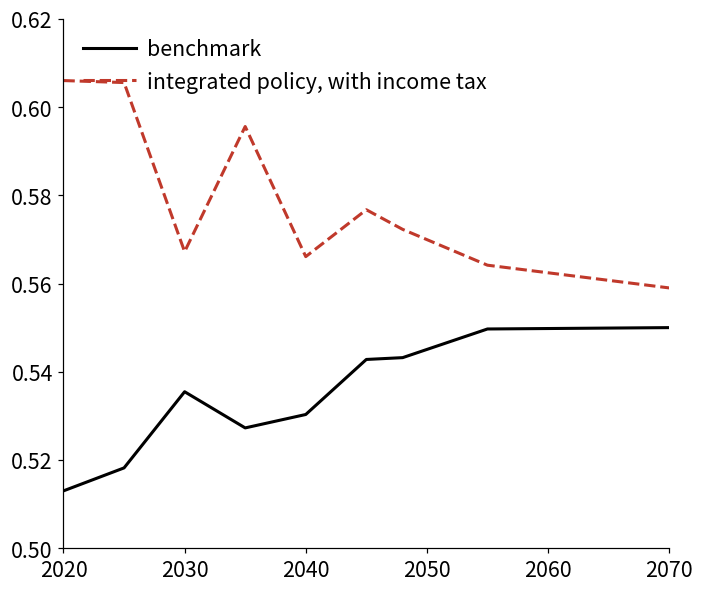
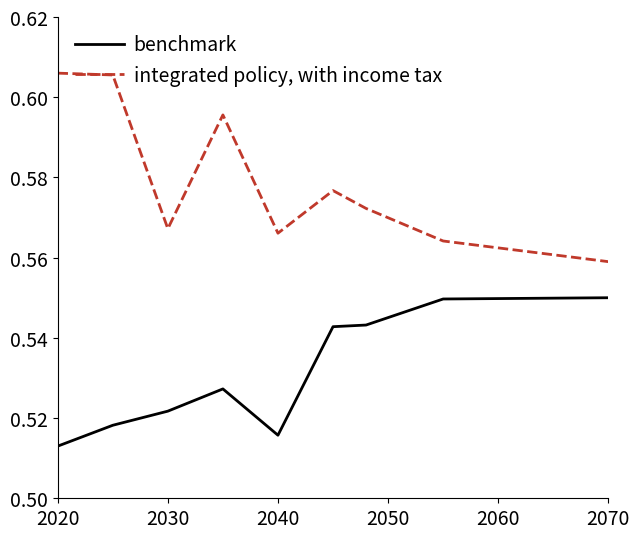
benchmark, 2030: 0.535 -> 0.522
benchmark, 2040: 0.530 -> 0.516
